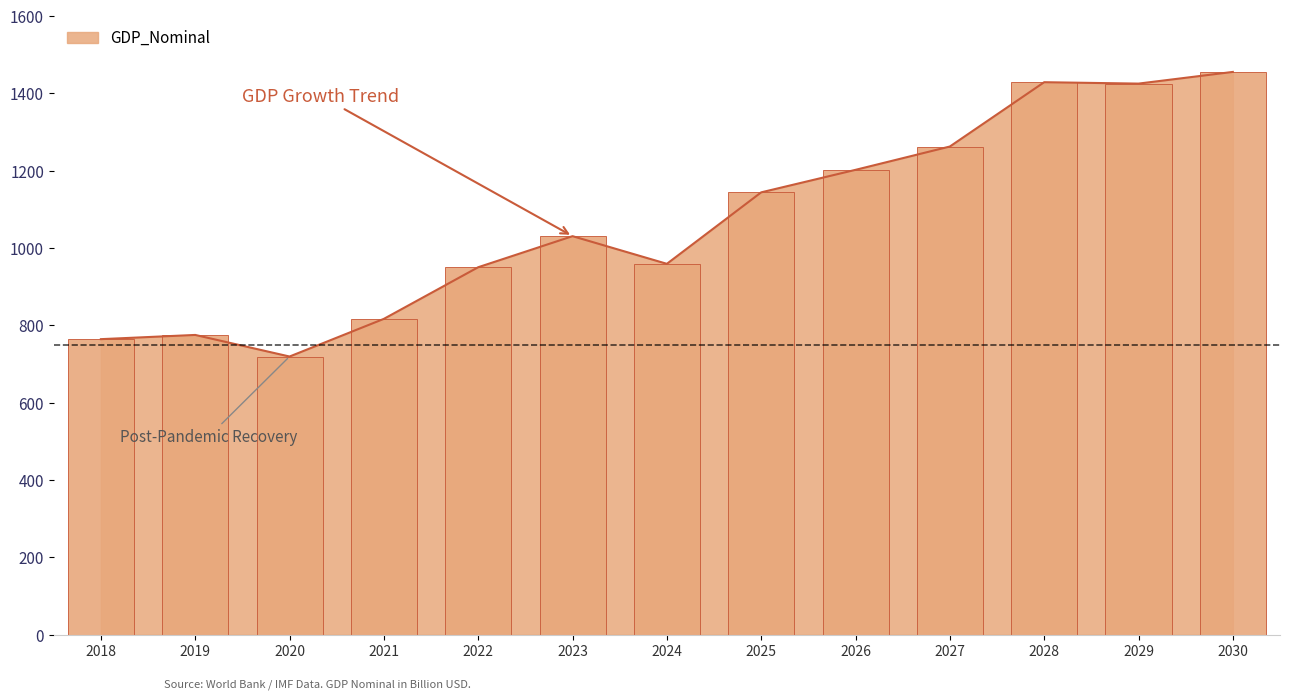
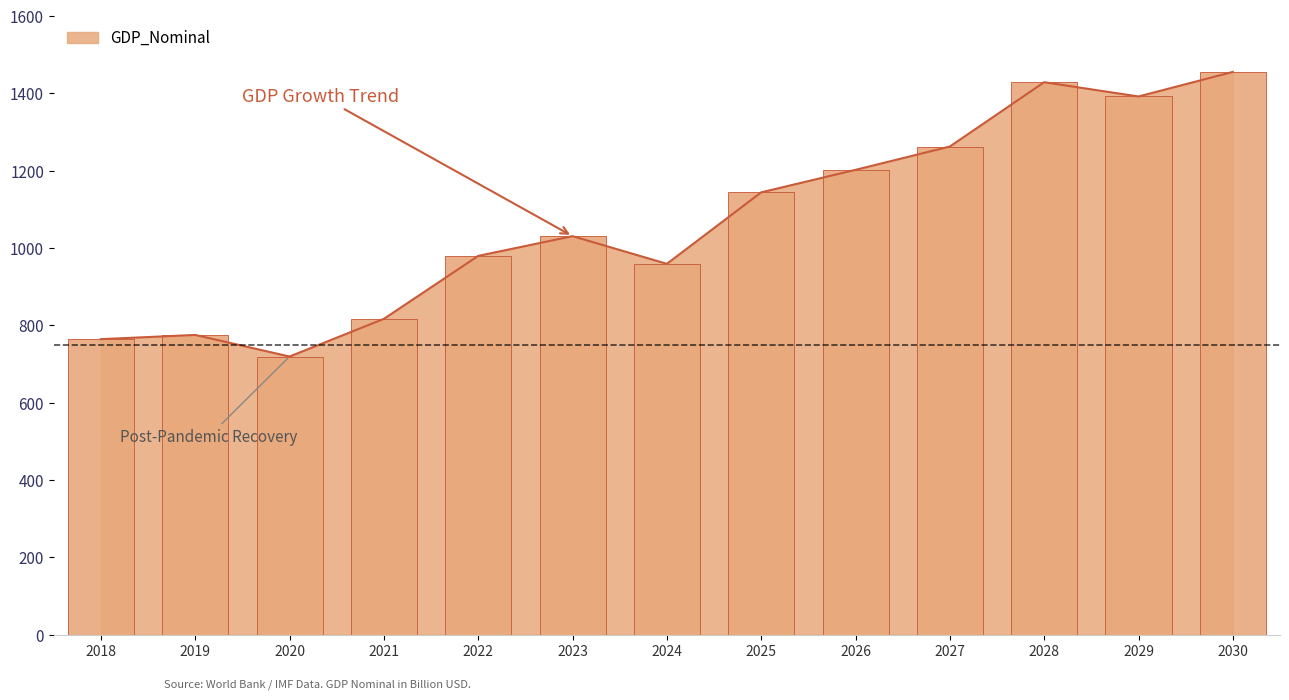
2022: 950 -> 980
2029: 1430 -> 1390
